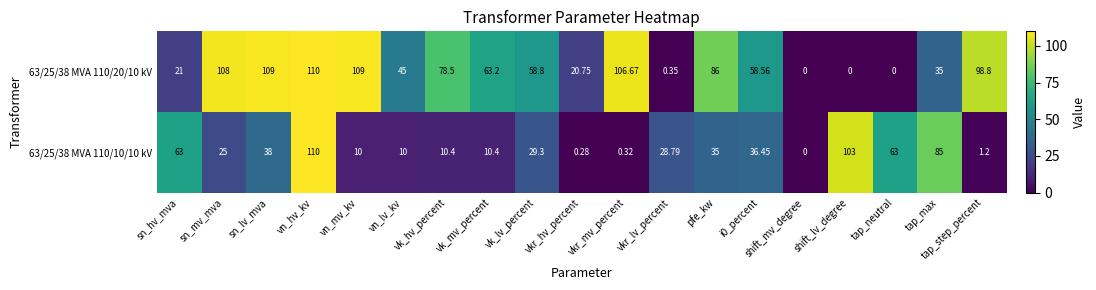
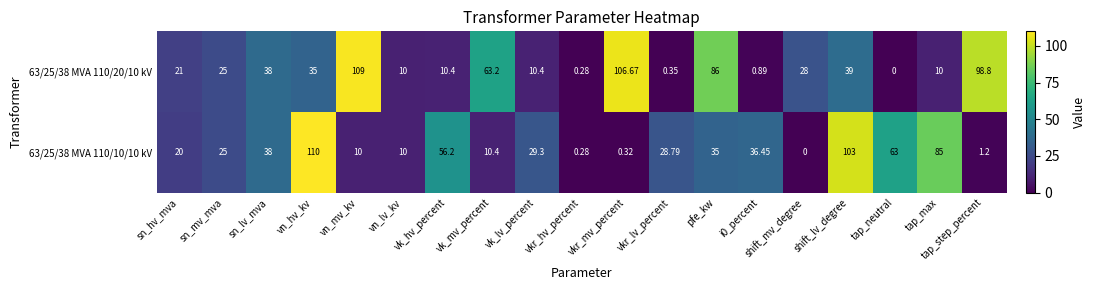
63/25/38 MVA 110/20/10 kV, sn_mv_mva: 108 -> 25
63/25/38 MVA 110/20/10 kV, sn_lv_mva: 109 -> 38
63/25/38 MVA 110/20/10 kV, vn_hv_kv: 110 -> 35
63/25/38 MVA 110/20/10 kV, vn_lv_kv: 45 -> 10
63/25/38 MVA 110/20/10 kV, vk_hv_percent: 78.5 -> 10.4
63/25/38 MVA 110/20/10 kV, vk_lv_percent: 58.8 -> 10.4
63/25/38 MVA 110/20/10 kV, vkr_hv_percent: 20.75 -> 0.28
63/25/38 MVA 110/20/10 kV, i0_percent: 58.56 -> 0.89
63/25/38 MVA 110/20/10 kV, shift_mv_degree: 0 -> 28
63/25/38 MVA 110/20/10 kV, shift_lv_degree: 0 -> 39
63/25/38 MVA 110/20/10 kV, tap_max: 35 -> 10
63/25/38 MVA 110/10/10 kV, sn_hv_mva: 63 -> 20
63/25/38 MVA 110/10/10 kV, vk_hv_percent: 10.4 -> 56.2
